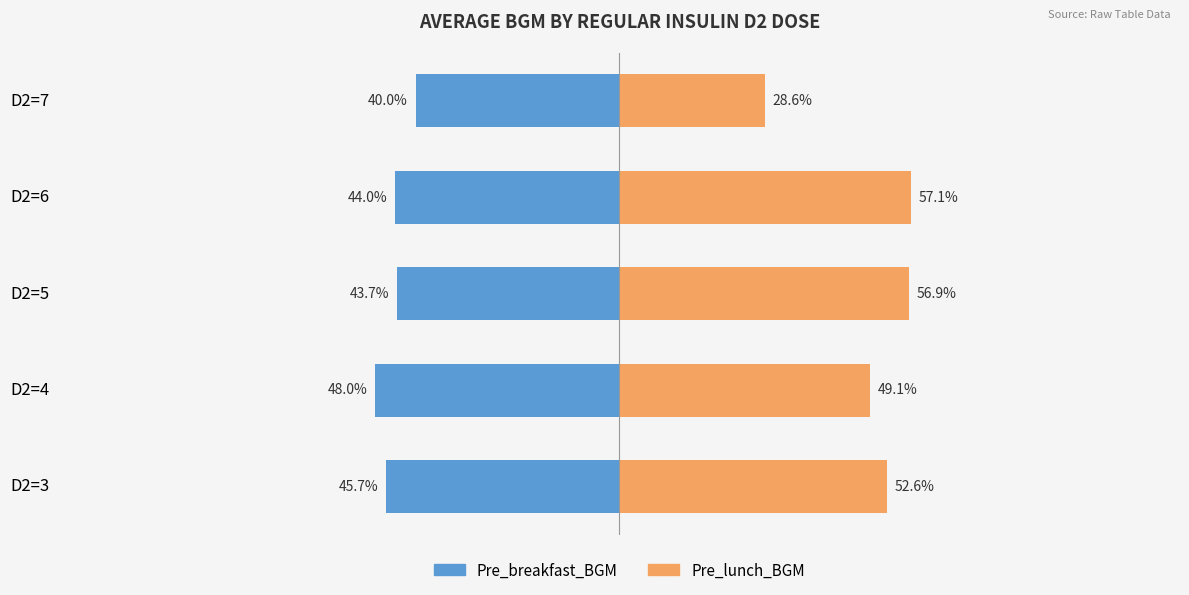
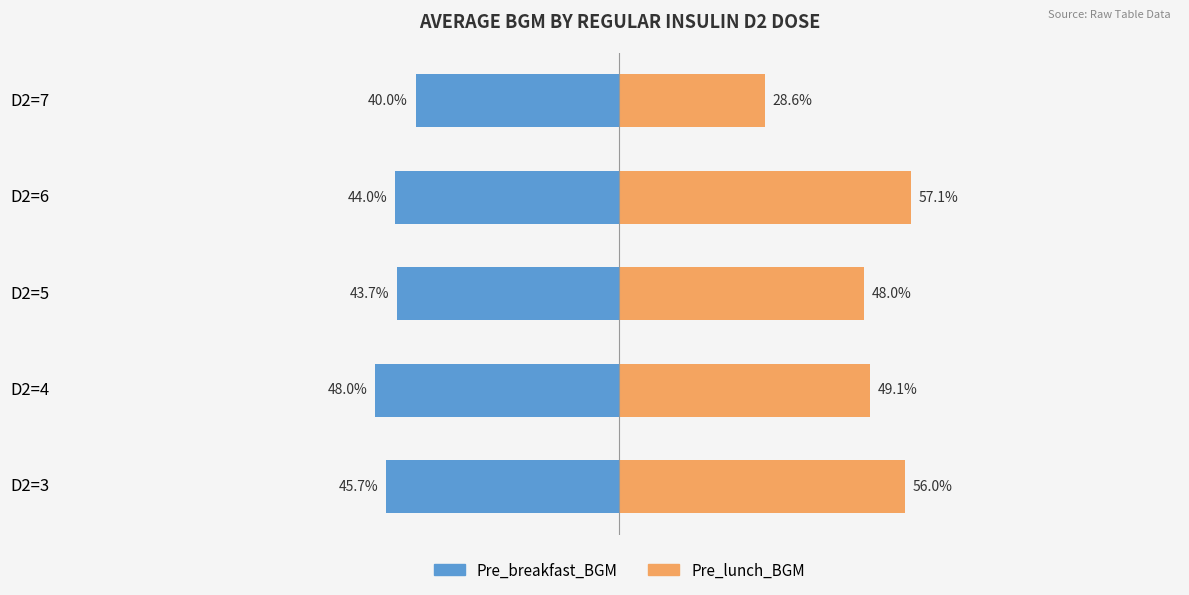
Pre_lunch_BGM, D2=5: 56.9% -> 48.0%
Pre_lunch_BGM, D2=3: 52.6% -> 56.0%
